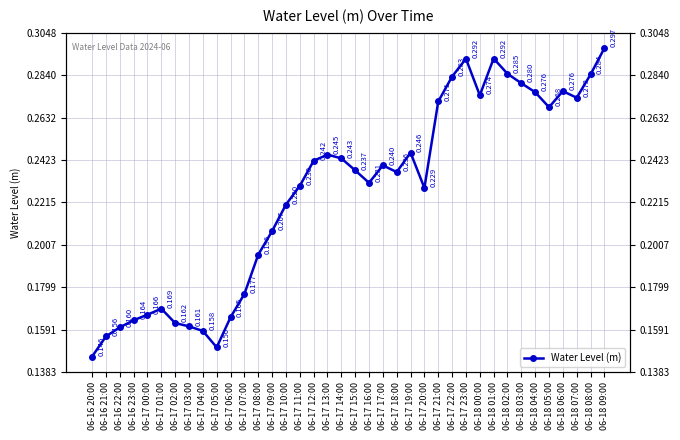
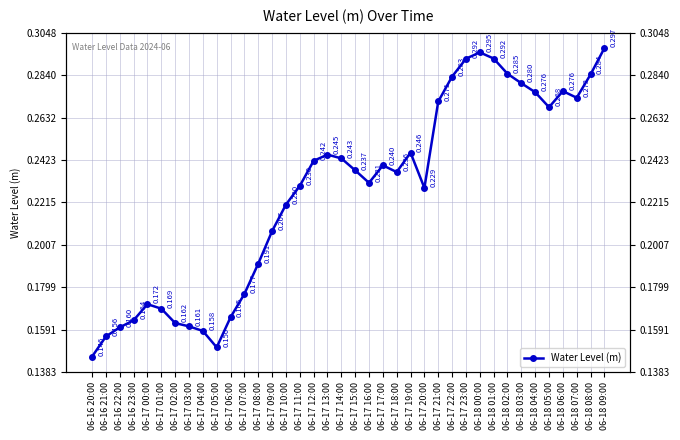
06-17 00:00: 0.166 -> 0.172
06-17 08:00: 0.196 -> 0.191
06-18 00:00: 0.274 -> 0.295
